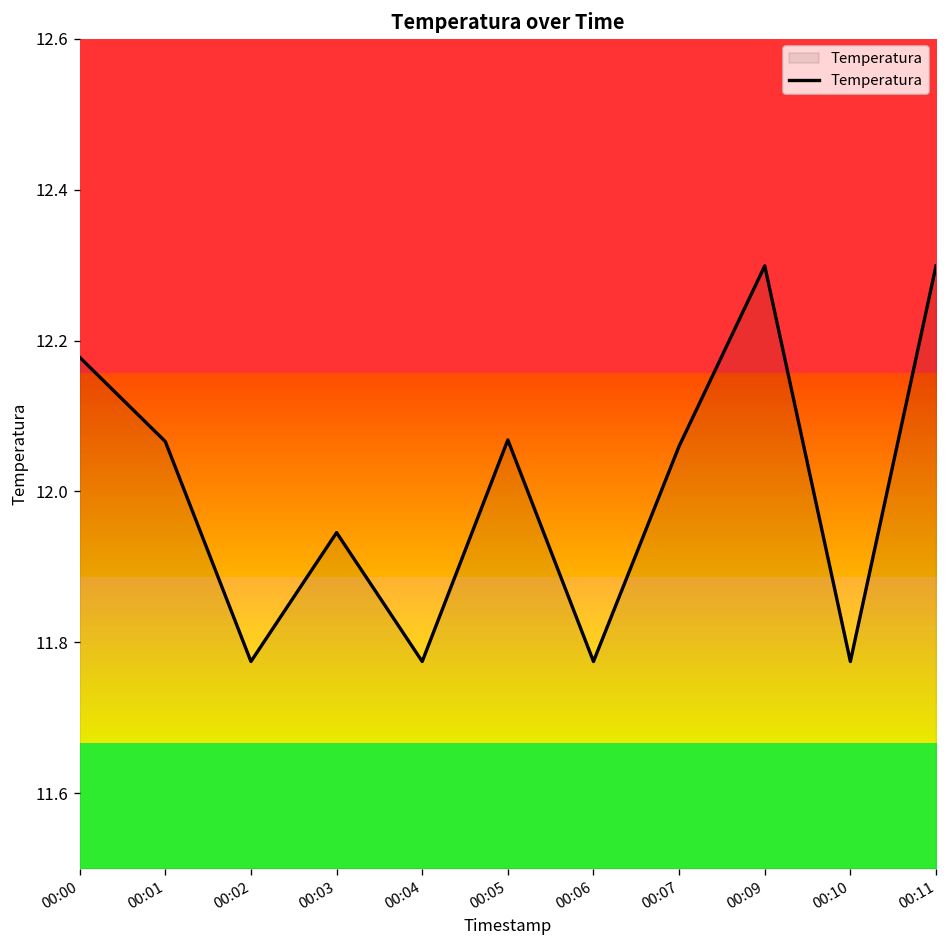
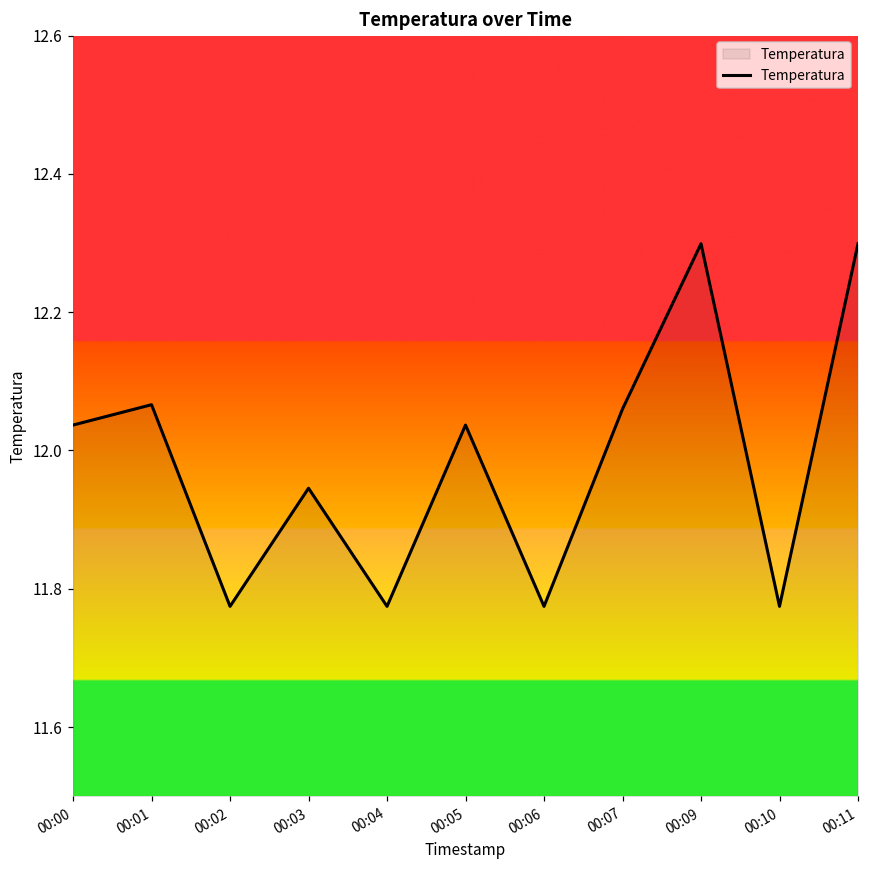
00:00: 12.18 -> 12.04
00:05: 12.07 -> 12.04
